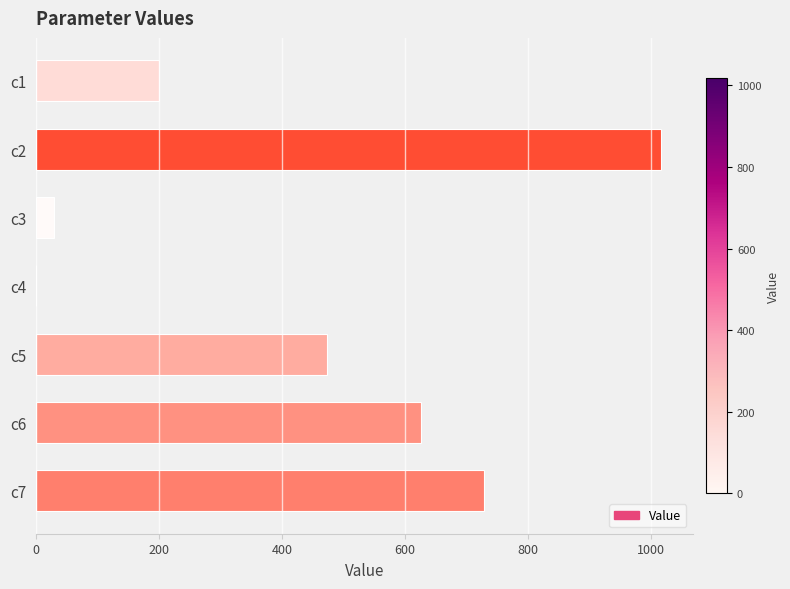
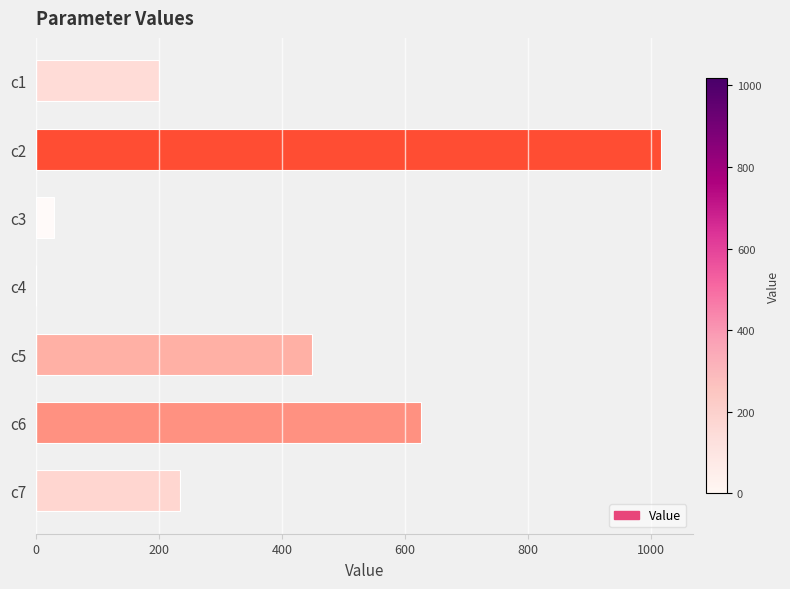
c5: 470 -> 450
c7: 730 -> 230
